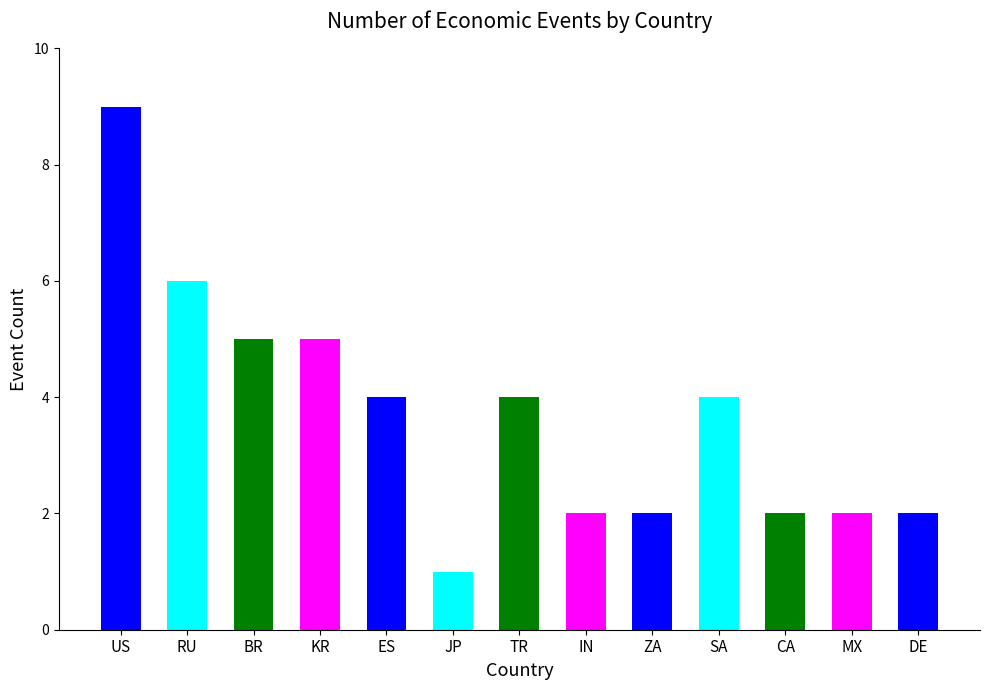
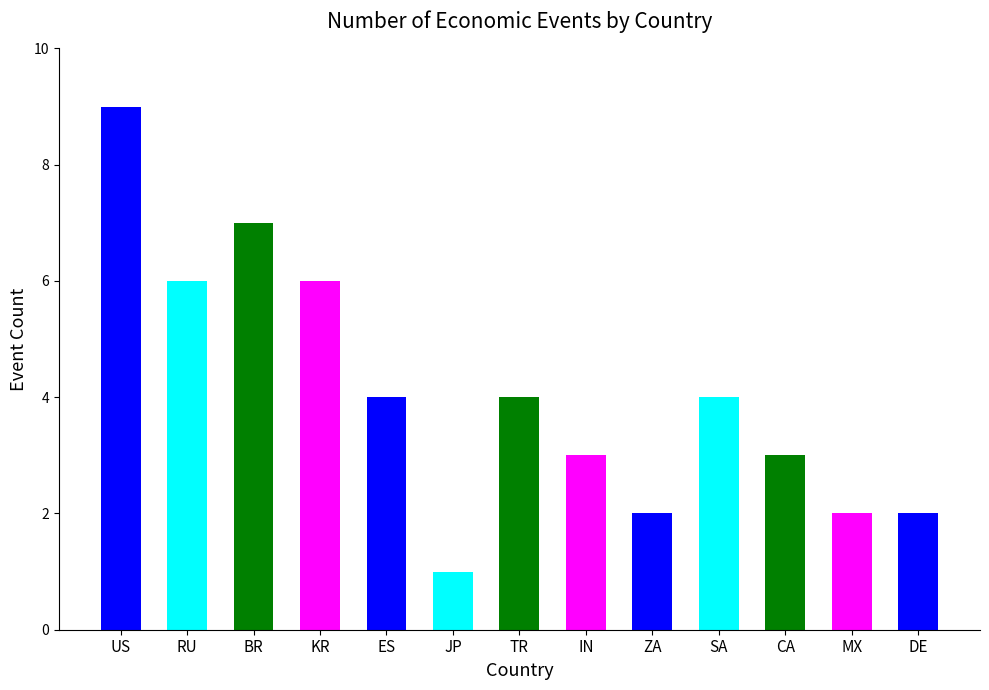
BR: 5 -> 7
KR: 5 -> 6
IN: 2 -> 3
CA: 2 -> 3
